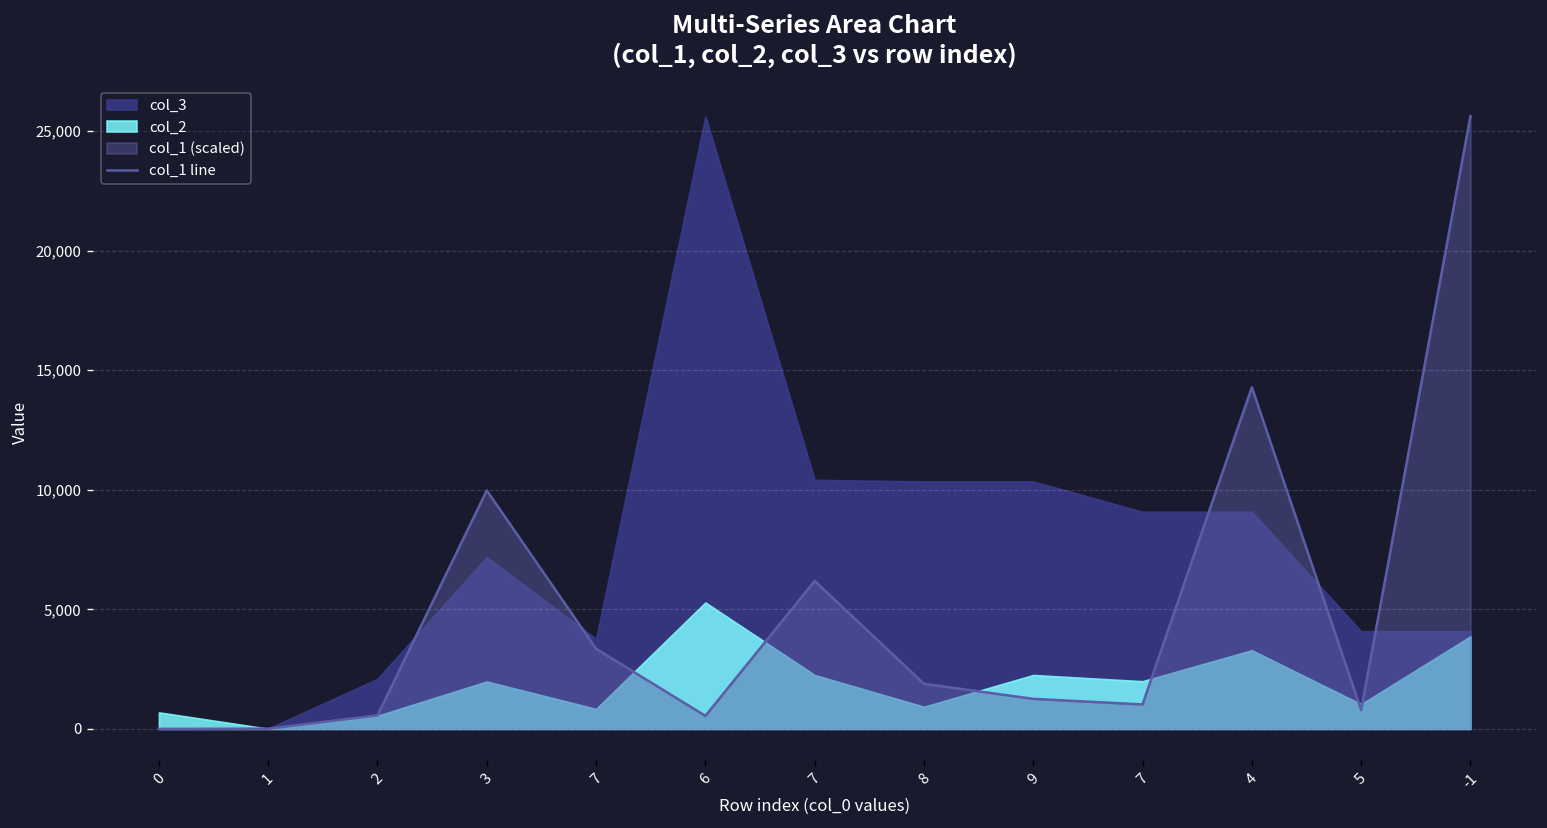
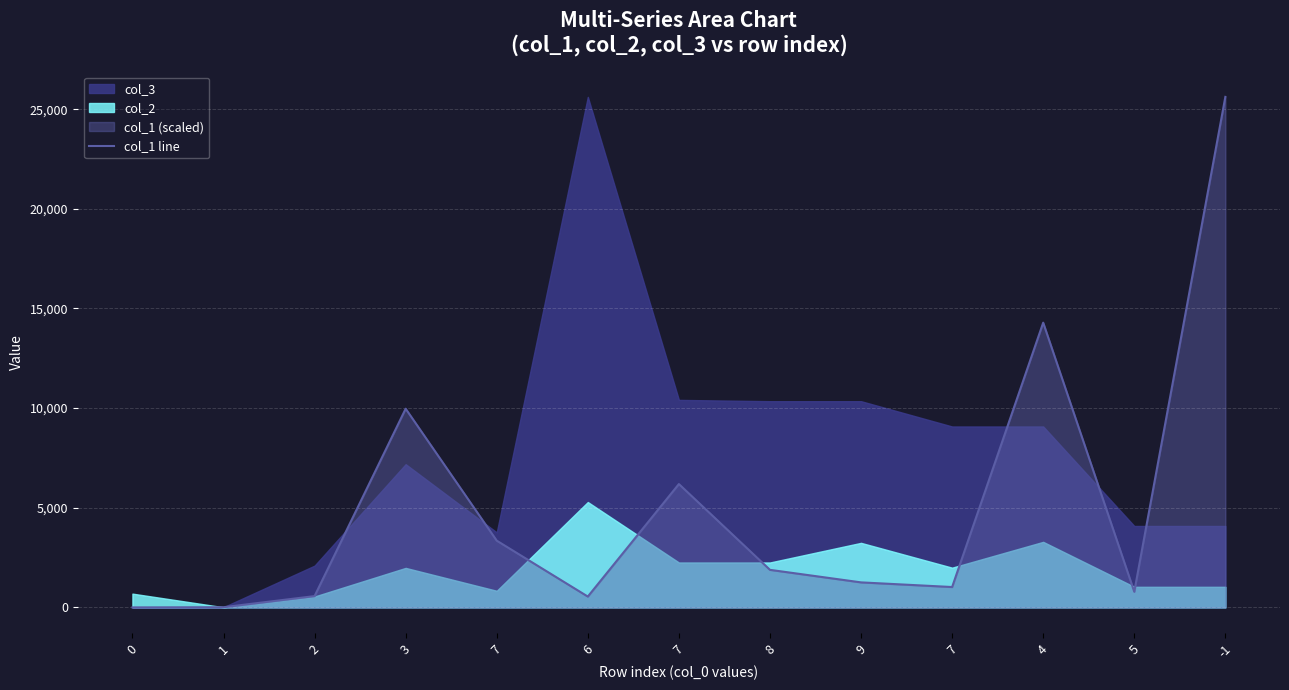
col_2, 8: 900 -> 2,300
col_2, 9: 2,300 -> 3,200
col_2, -1: 3,900 -> 1,000
